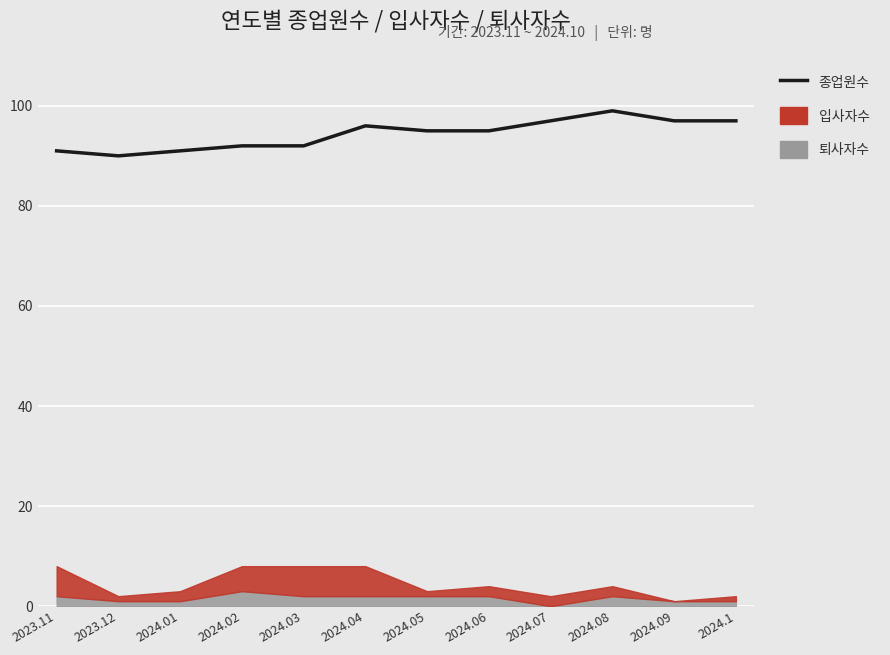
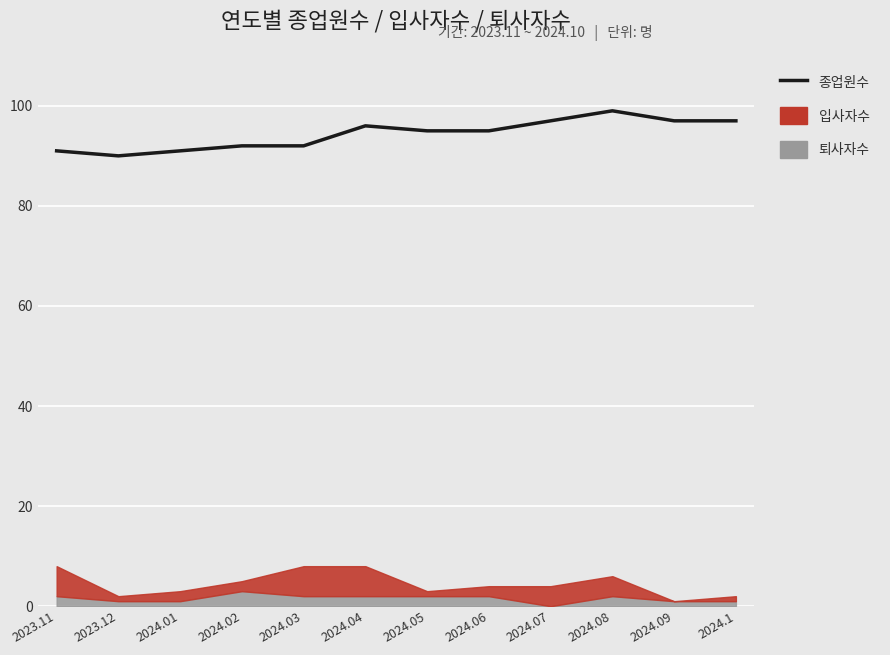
입사자수, 2024.02: 5 -> 2
입사자수, 2024.07: 2 -> 4
입사자수, 2024.08: 2 -> 4
